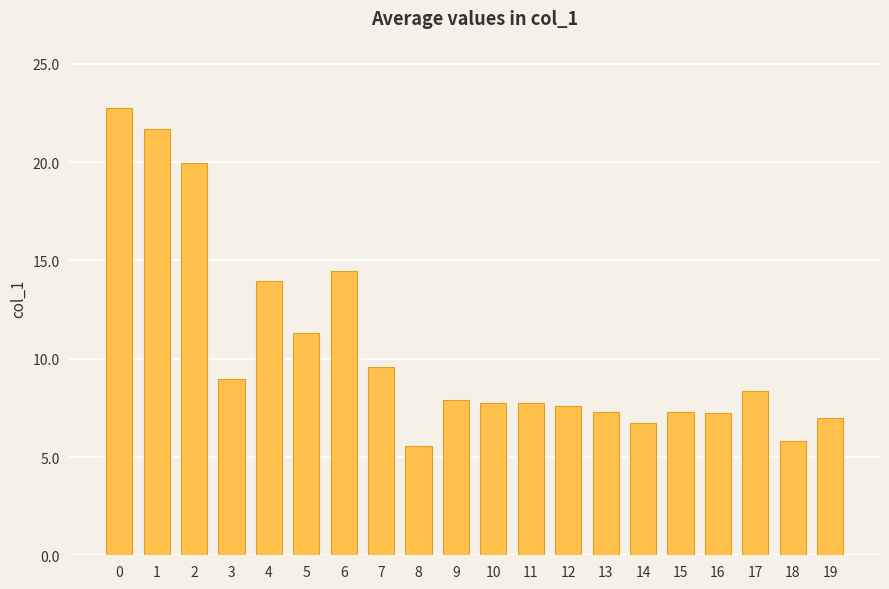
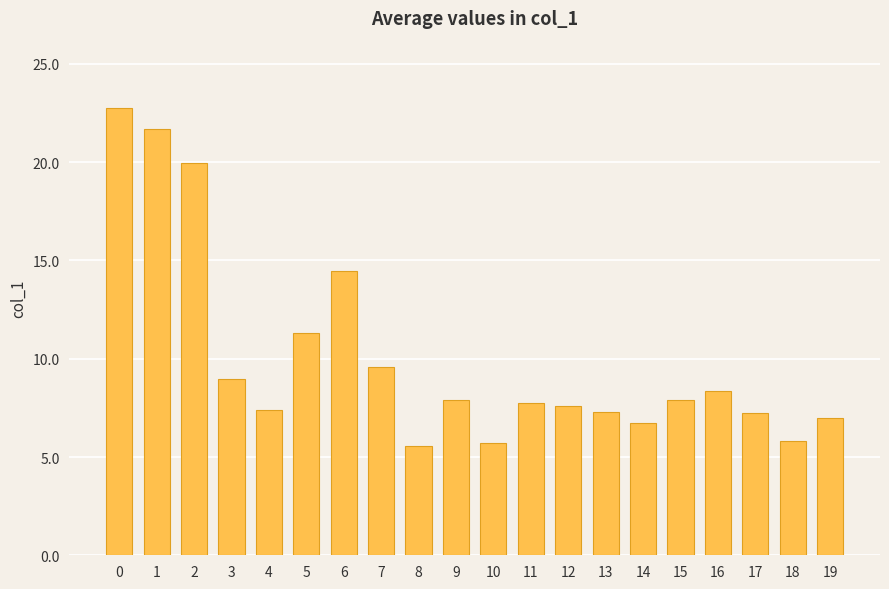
4: 13.9 -> 7.4
10: 7.8 -> 5.7
15: 7.3 -> 7.9
16: 7.3 -> 8.4
17: 8.4 -> 7.3
